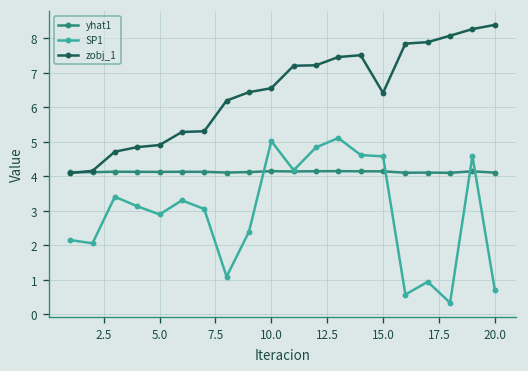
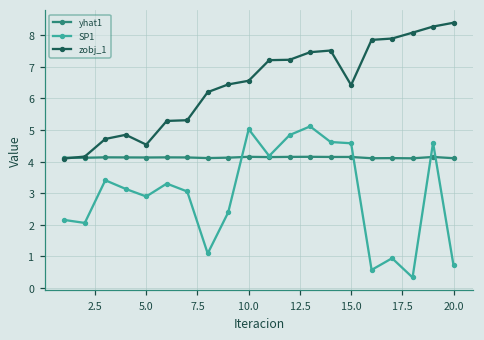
zobj_1, 5.0: 4.9 -> 4.5
